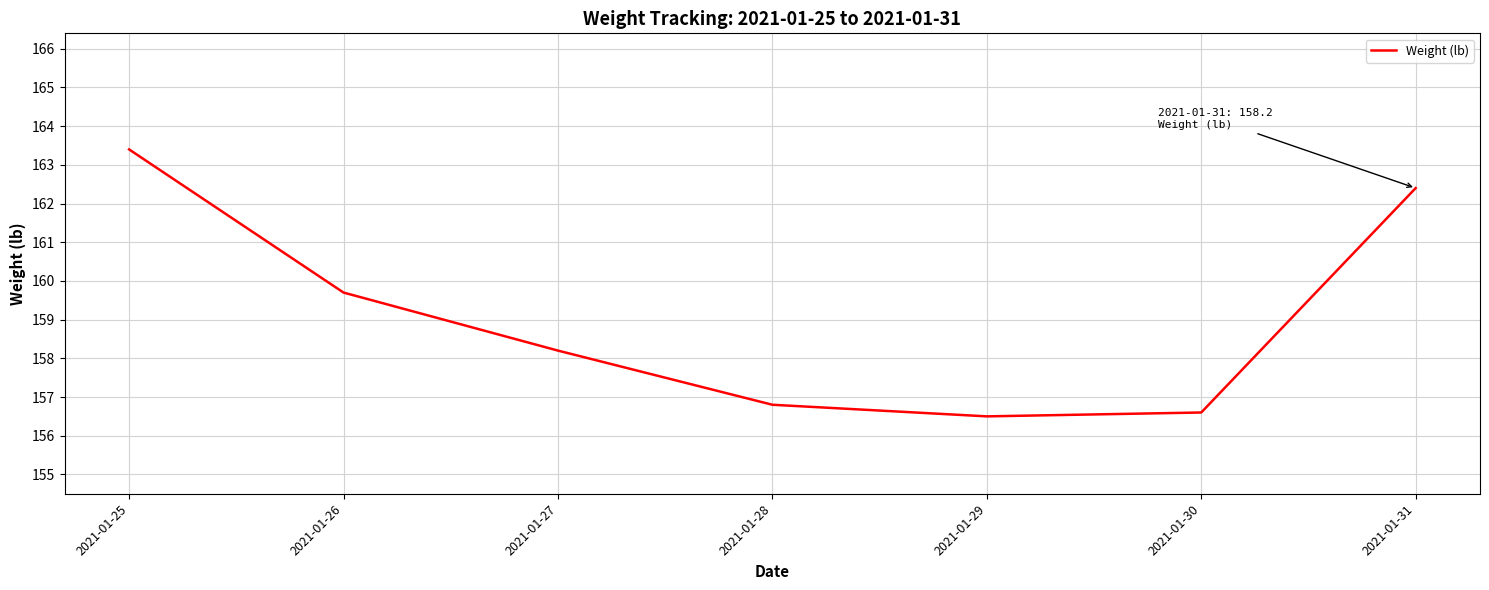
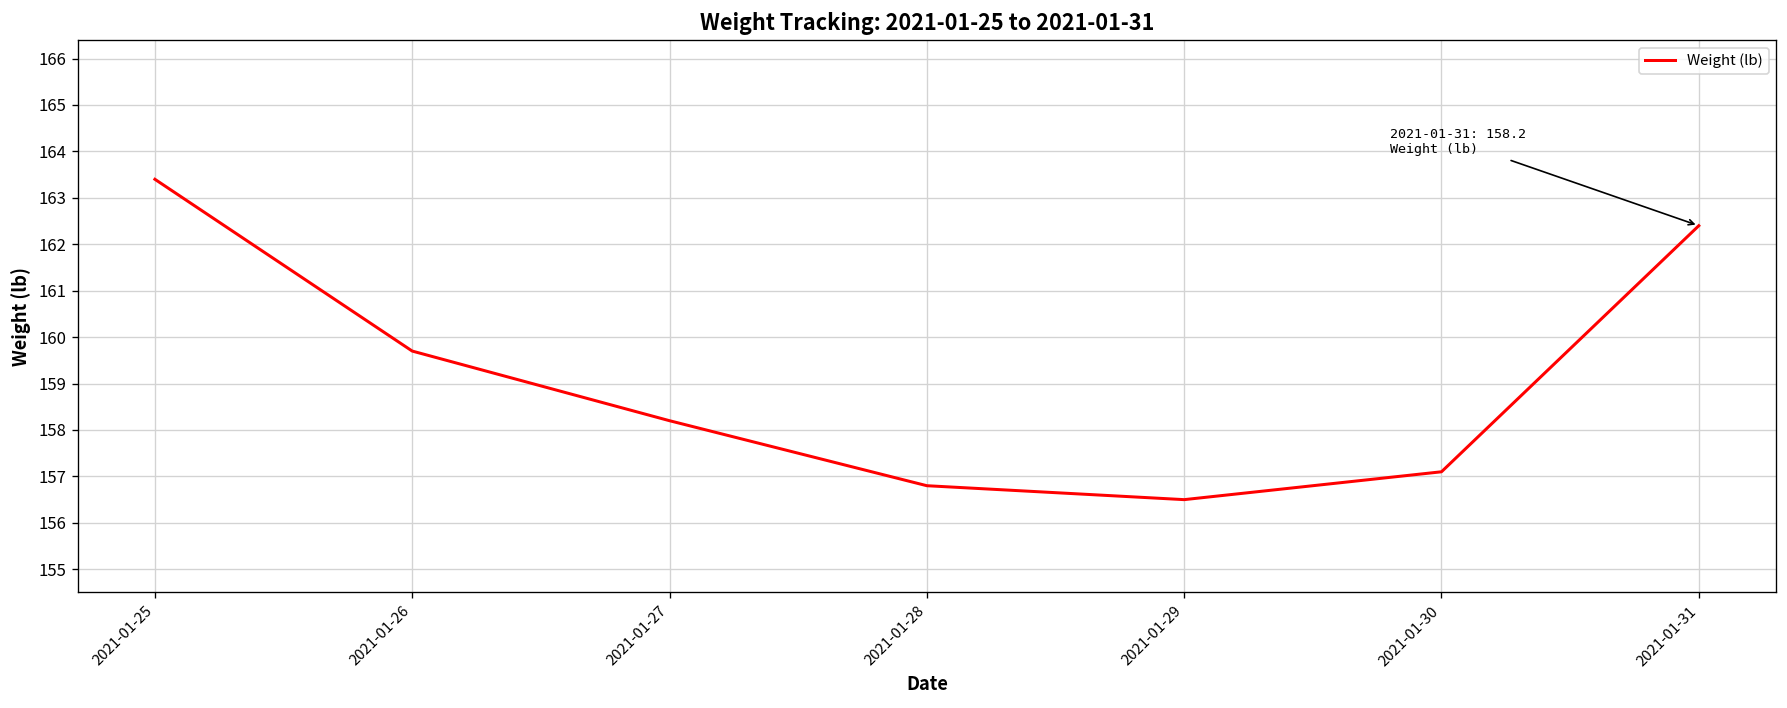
2021-01-30: 156.6 -> 157.1
